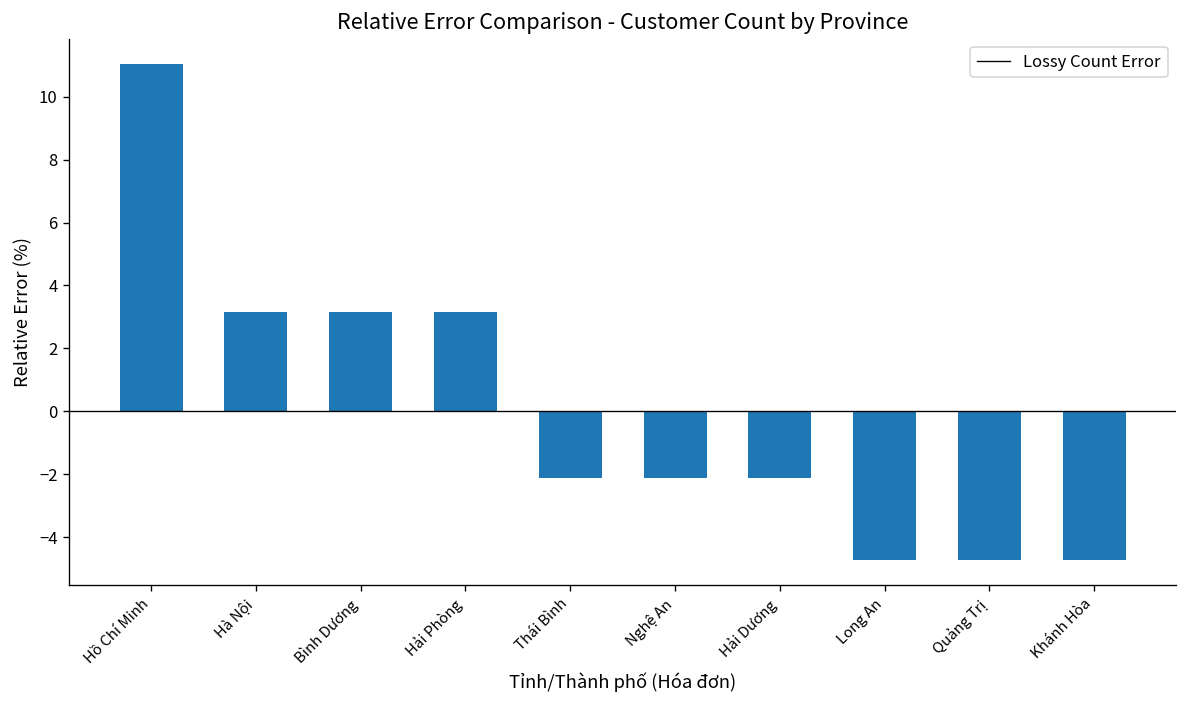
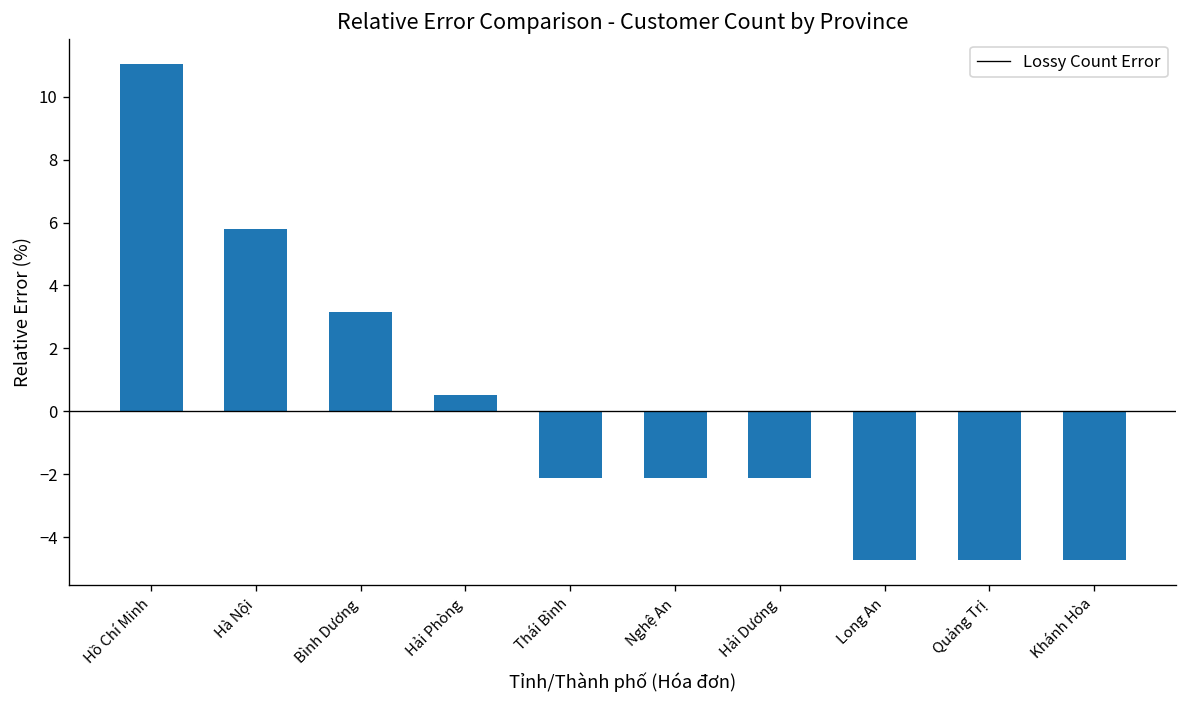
Hà Nội: 3.2 -> 5.8
Hải Phòng: 3.2 -> 0.5
